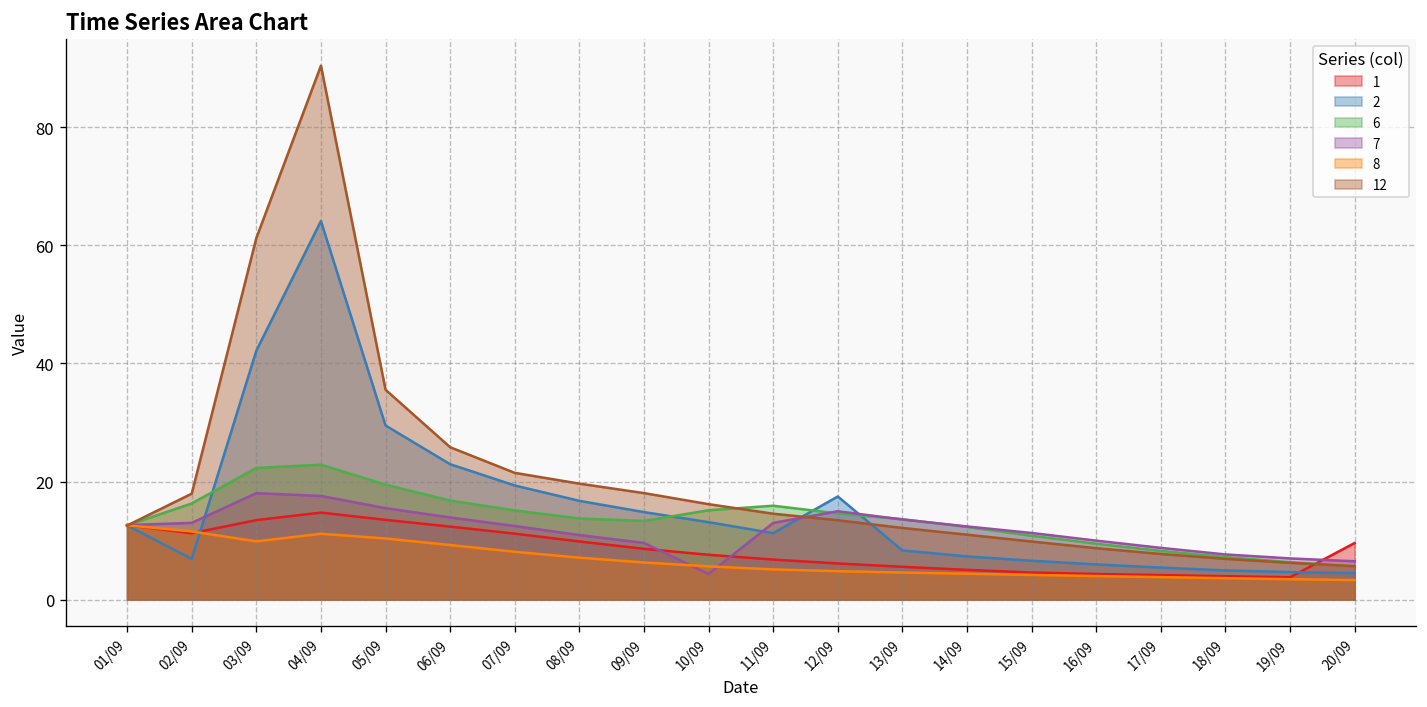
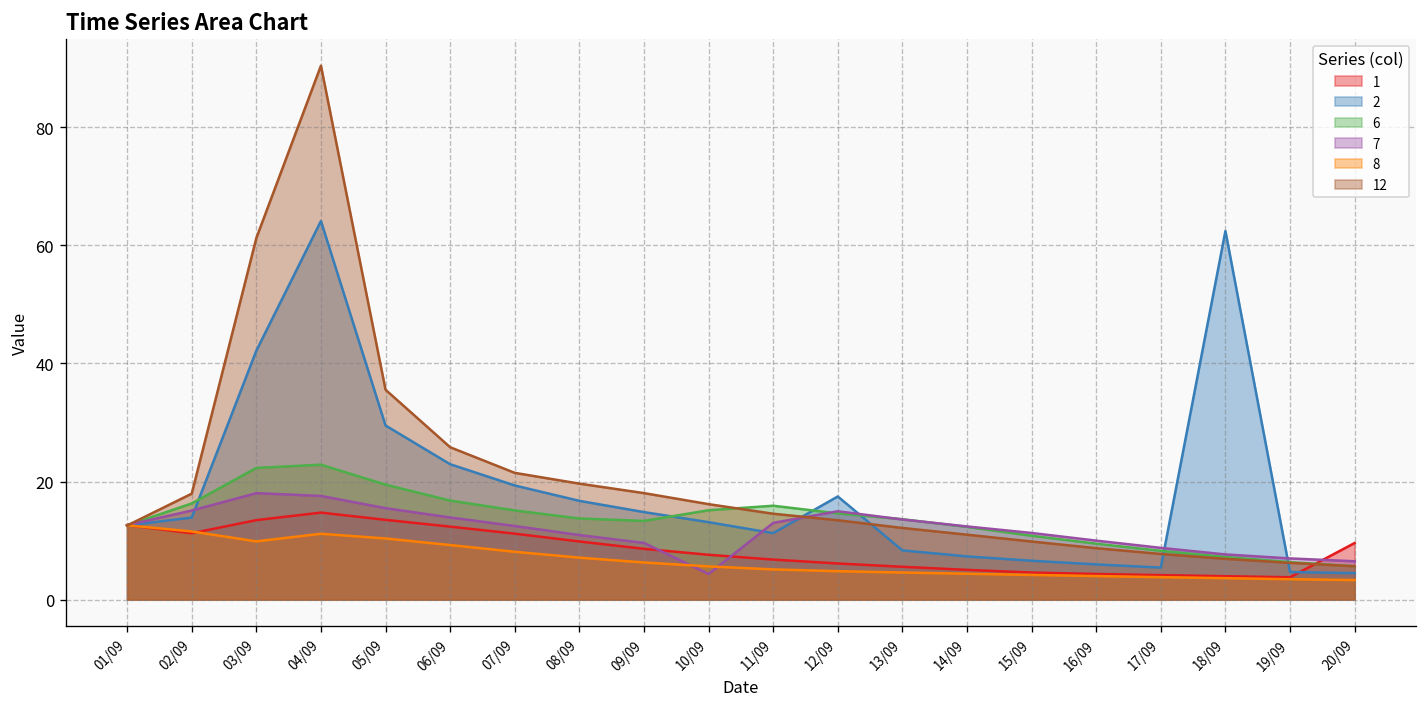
2, 02/09: 7 -> 14
7, 02/09: 13 -> 15
2, 18/09: 5 -> 62
